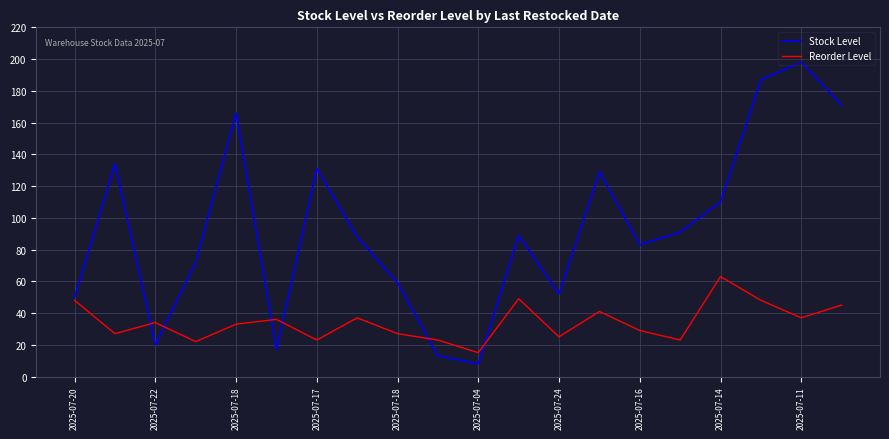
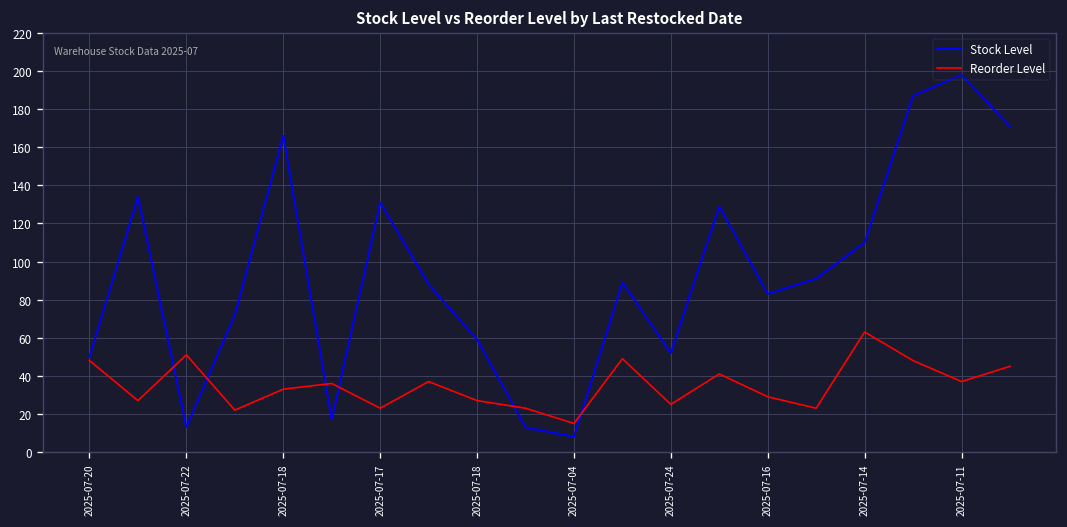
Stock Level, 2025-07-22: 20 -> 13
Reorder Level, 2025-07-22: 34 -> 51
